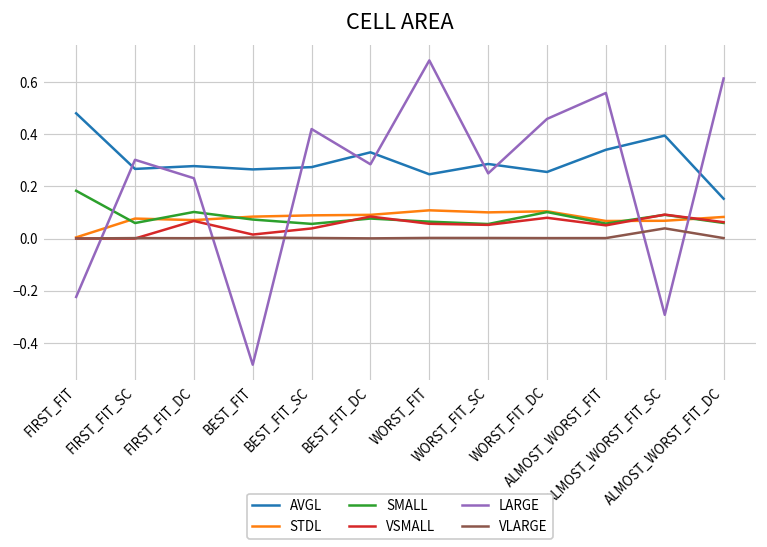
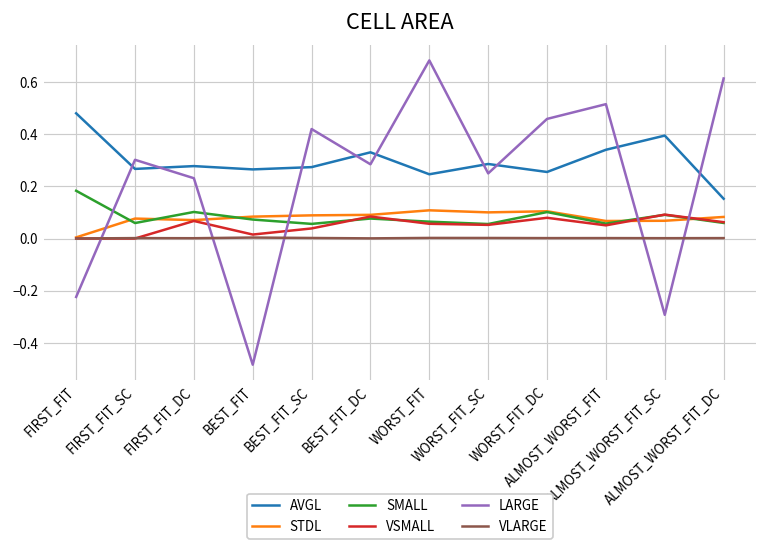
LARGE, ALMOST_WORST_FIT: 0.56 -> 0.51
VLARGE, ALMOST_WORST_FIT_SC: 0.04 -> 0.00
